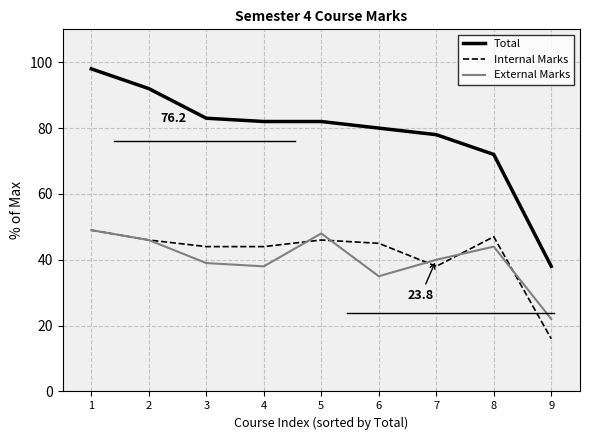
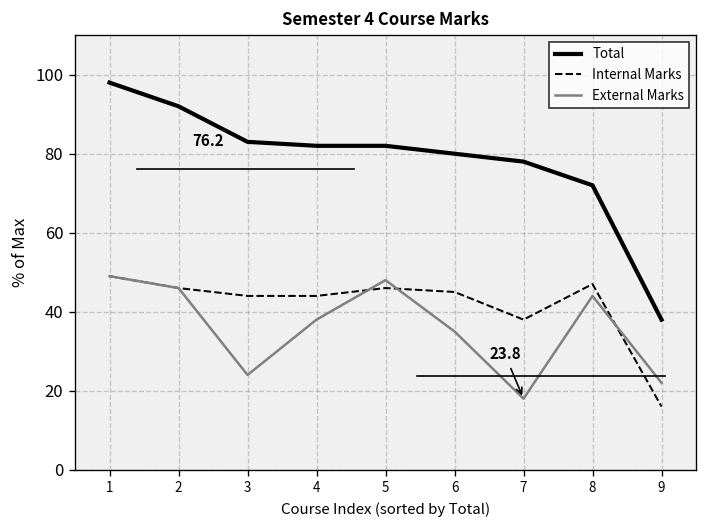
External Marks, 3: 39 -> 24
External Marks, 7: 40 -> 18
